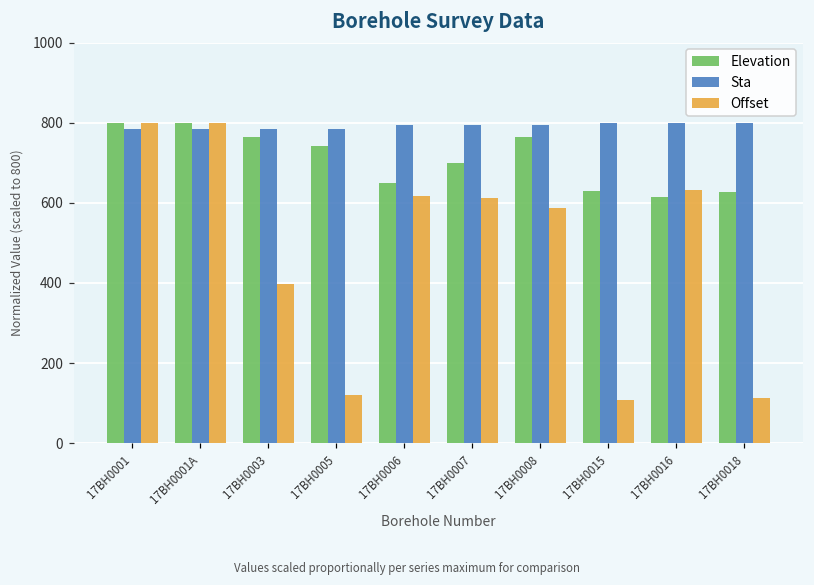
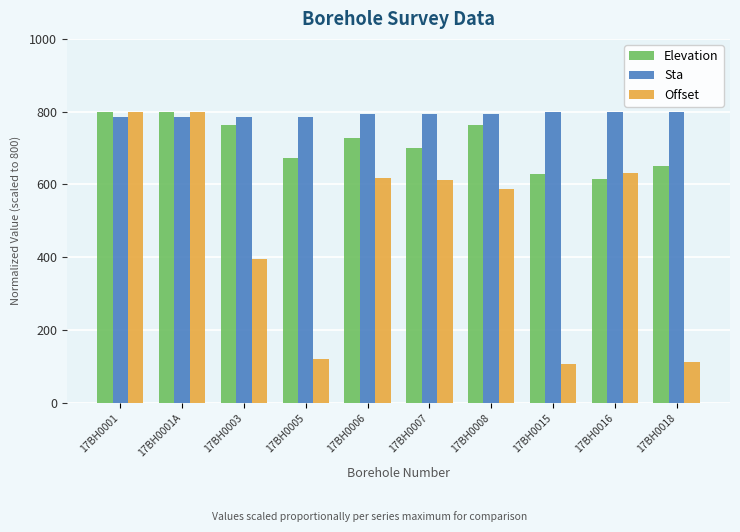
Elevation, 17BH0005: 740 -> 670
Elevation, 17BH0006: 650 -> 730
Elevation, 17BH0018: 630 -> 650
